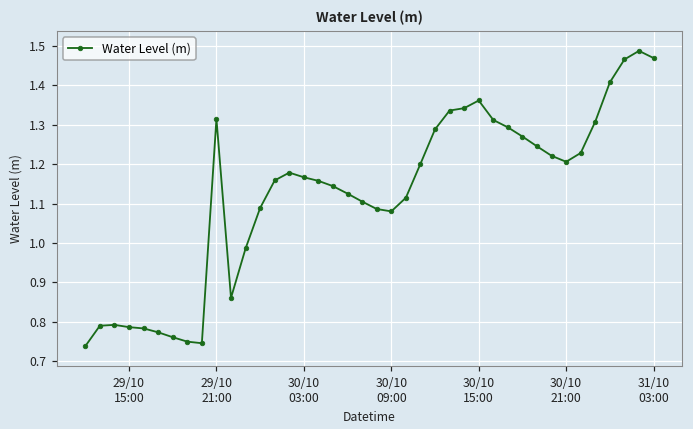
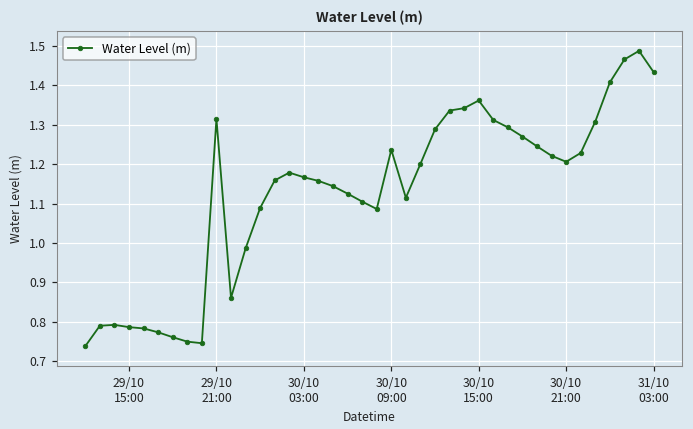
30/10 09:00: 1.08 -> 1.24
31/10 03:00: 1.47 -> 1.43
